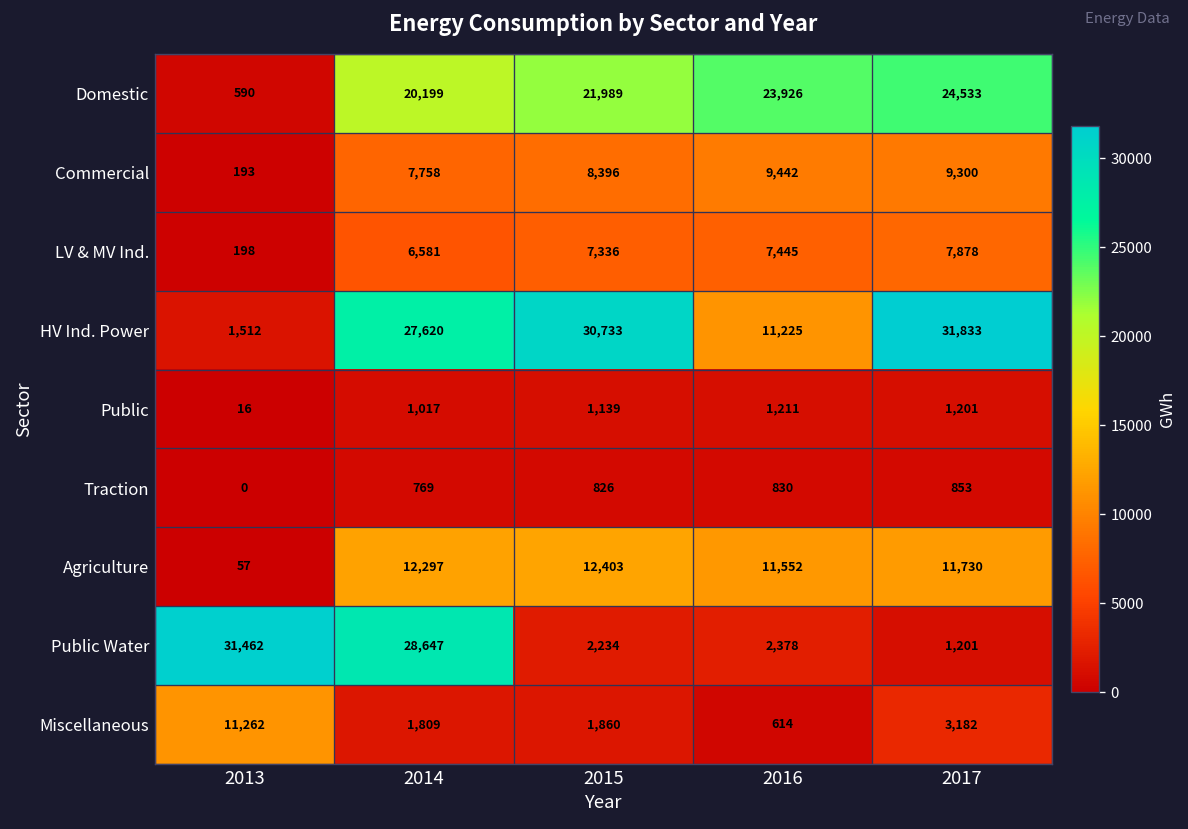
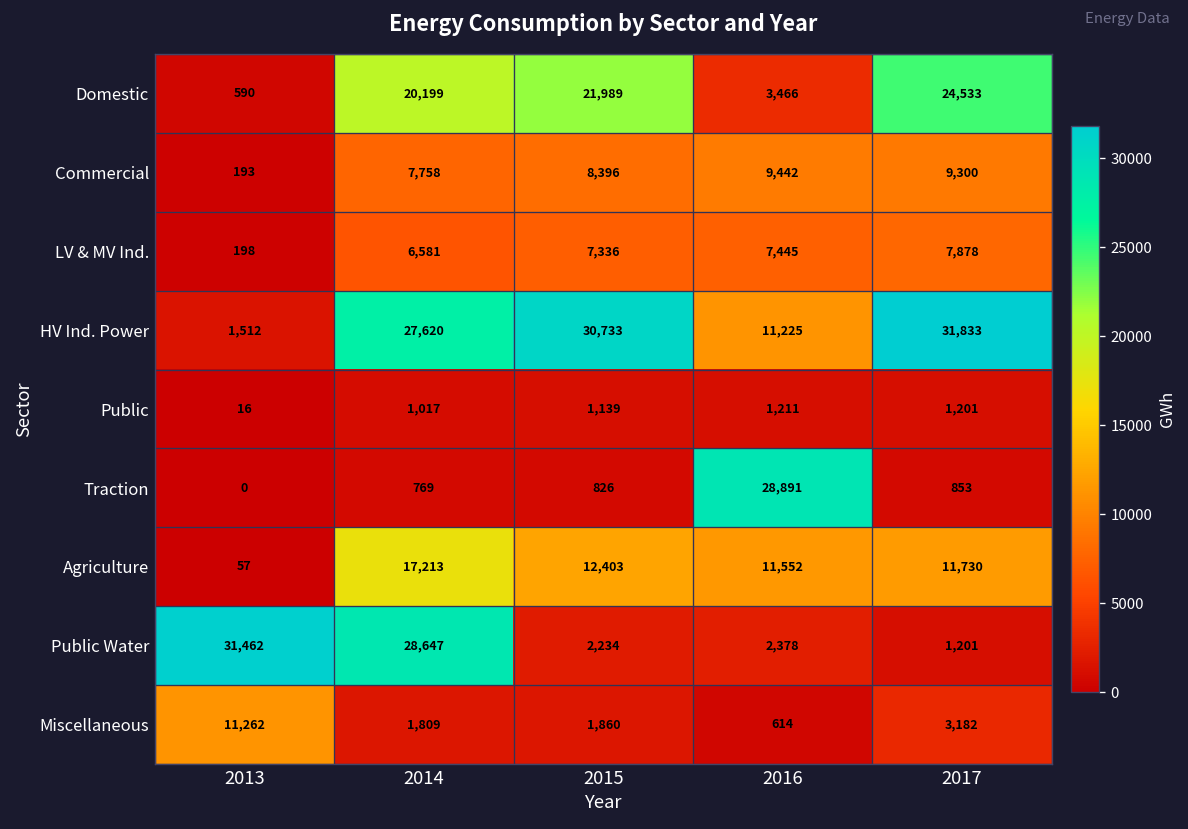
Domestic, 2016: 23,926 -> 3,466
Traction, 2016: 830 -> 28,891
Agriculture, 2014: 12,297 -> 17,213
